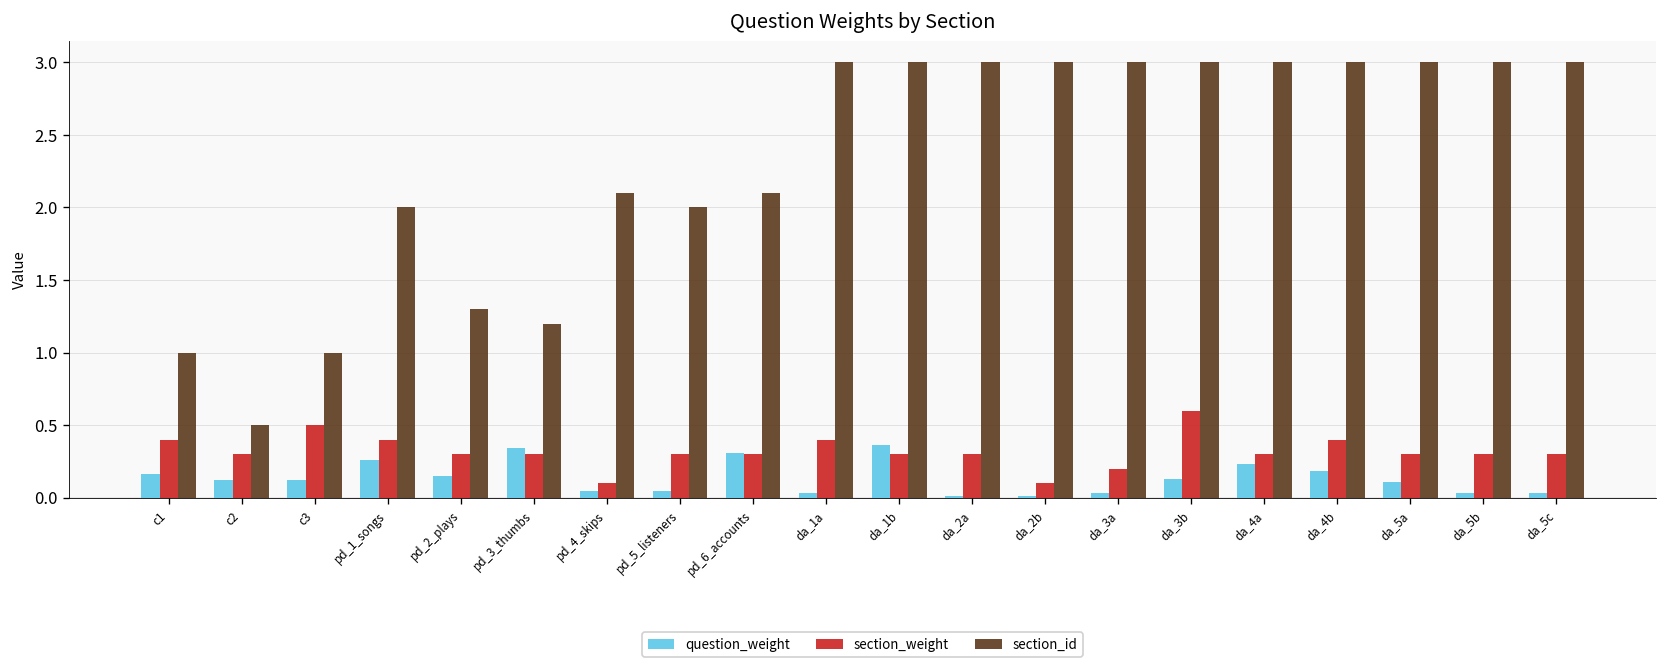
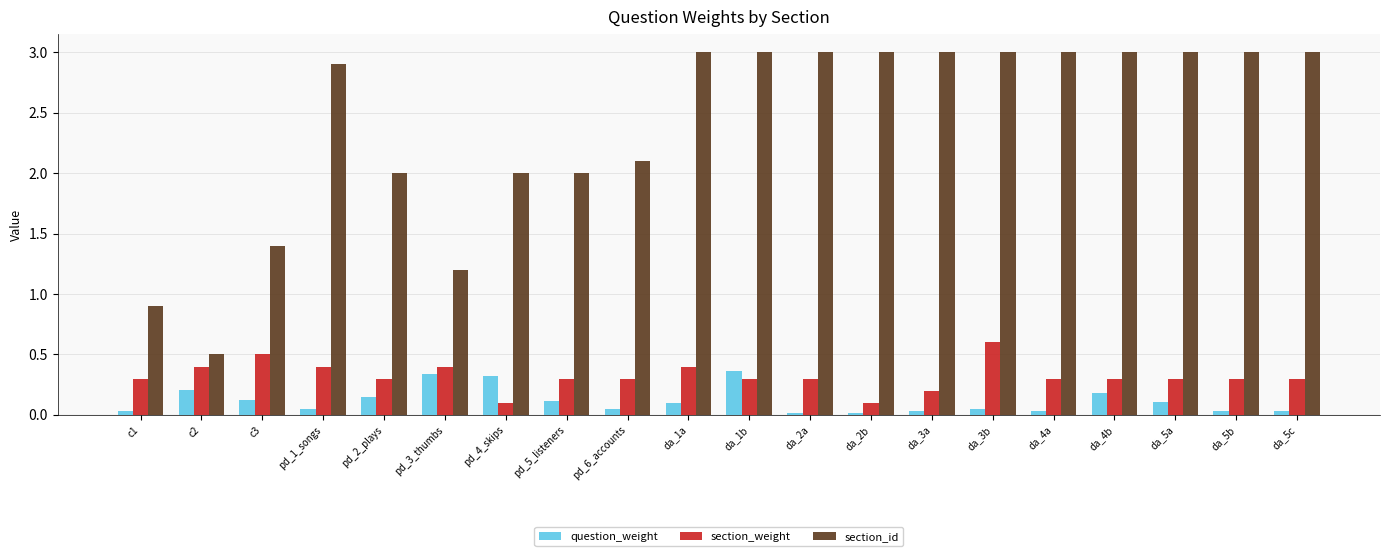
question_weight, c1: 0.16 -> 0.03
section_weight, c1: 0.4 -> 0.3
section_id, c1: 1.0 -> 0.9
question_weight, c2: 0.12 -> 0.21
section_weight, c2: 0.3 -> 0.4
section_id, c3: 1.0 -> 1.4
question_weight, pd_1_songs: 0.26 -> 0.05
section_id, pd_1_songs: 2.0 -> 2.9
section_id, pd_2_plays: 1.3 -> 2.0
section_weight, pd_3_thumbs: 0.3 -> 0.4
question_weight, pd_4_skips: 0.05 -> 0.32
section_id, pd_4_skips: 2.1 -> 2.0
question_weight, pd_5_listeners: 0.05 -> 0.11
question_weight, pd_6_accounts: 0.31 -> 0.05
question_weight, da_1a: 0.03 -> 0.10
question_weight, da_3b: 0.13 -> 0.05
question_weight, da_4a: 0.23 -> 0.03
section_weight, da_4b: 0.4 -> 0.3
